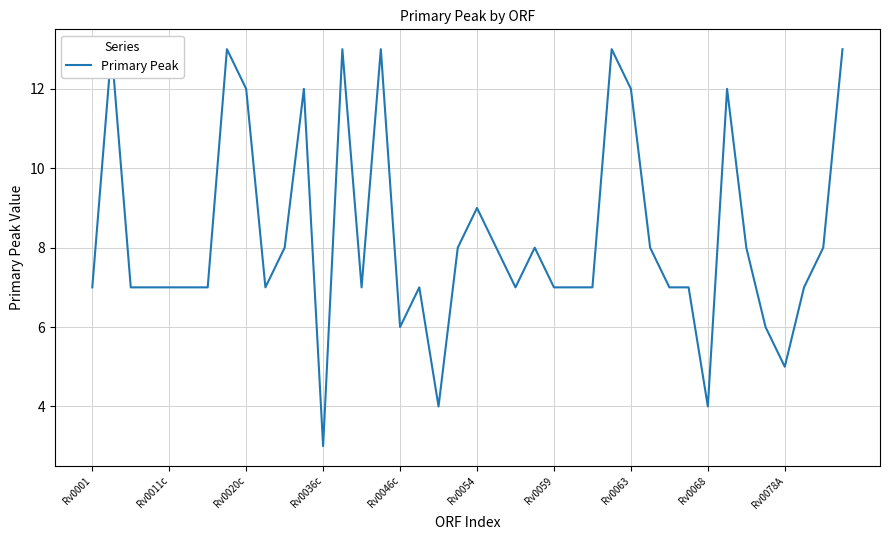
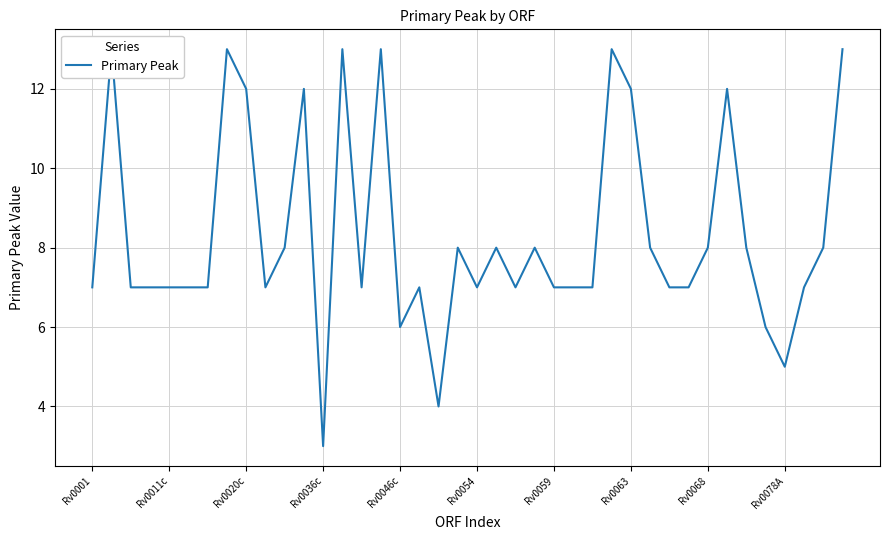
Rv0054: 9 -> 7
Rv0068: 4 -> 8
